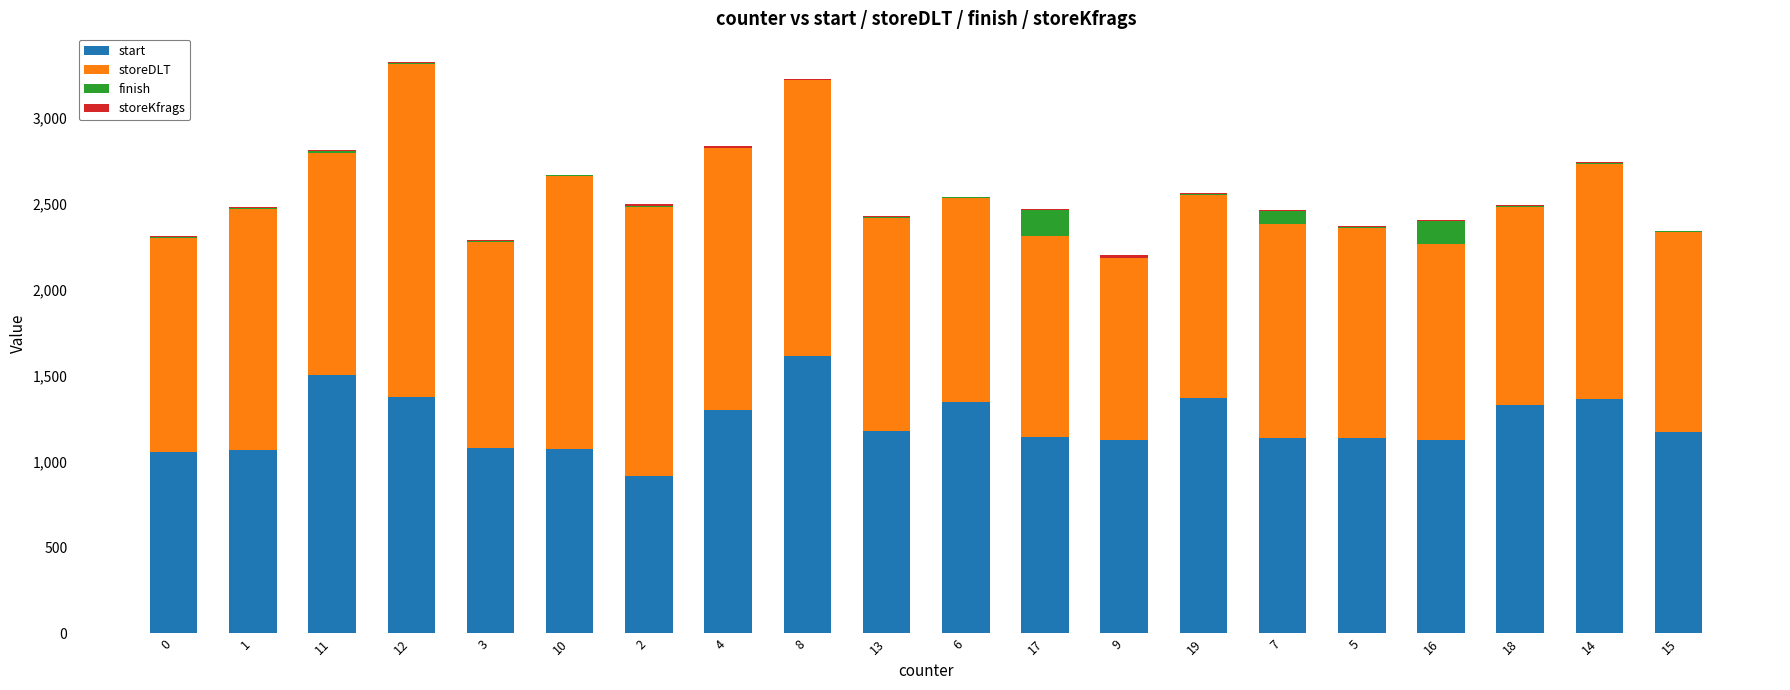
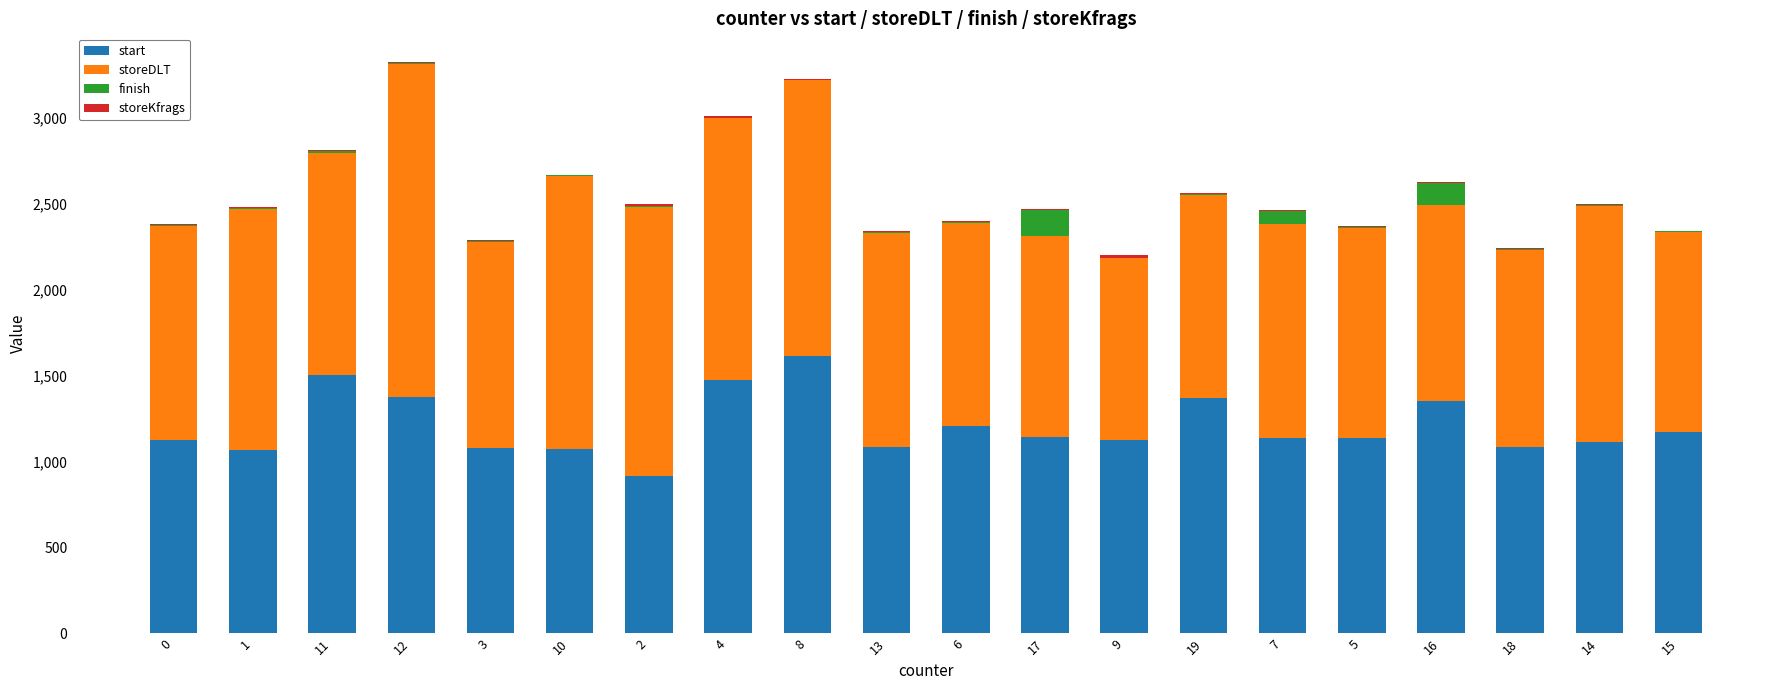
start, 0: 1,050 -> 1,130
start, 4: 1,300 -> 1,480
start, 13: 1,180 -> 1,080
start, 6: 1,350 -> 1,210
start, 16: 1,130 -> 1,350
start, 18: 1,330 -> 1,080
start, 14: 1,360 -> 1,120
